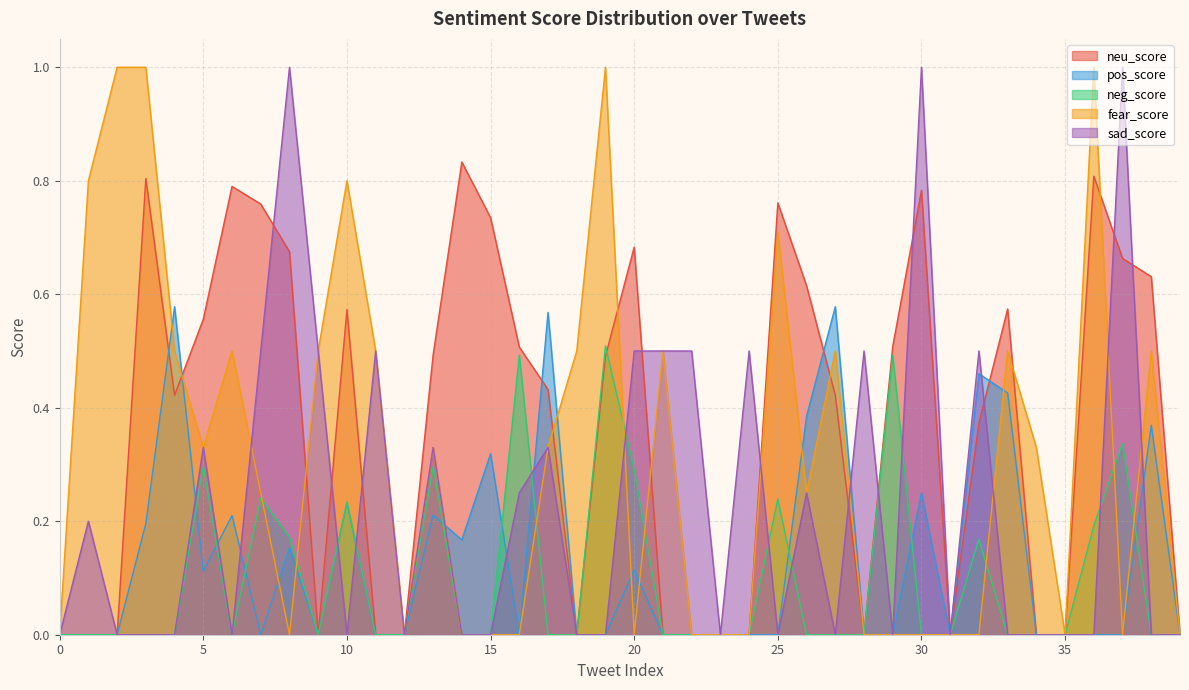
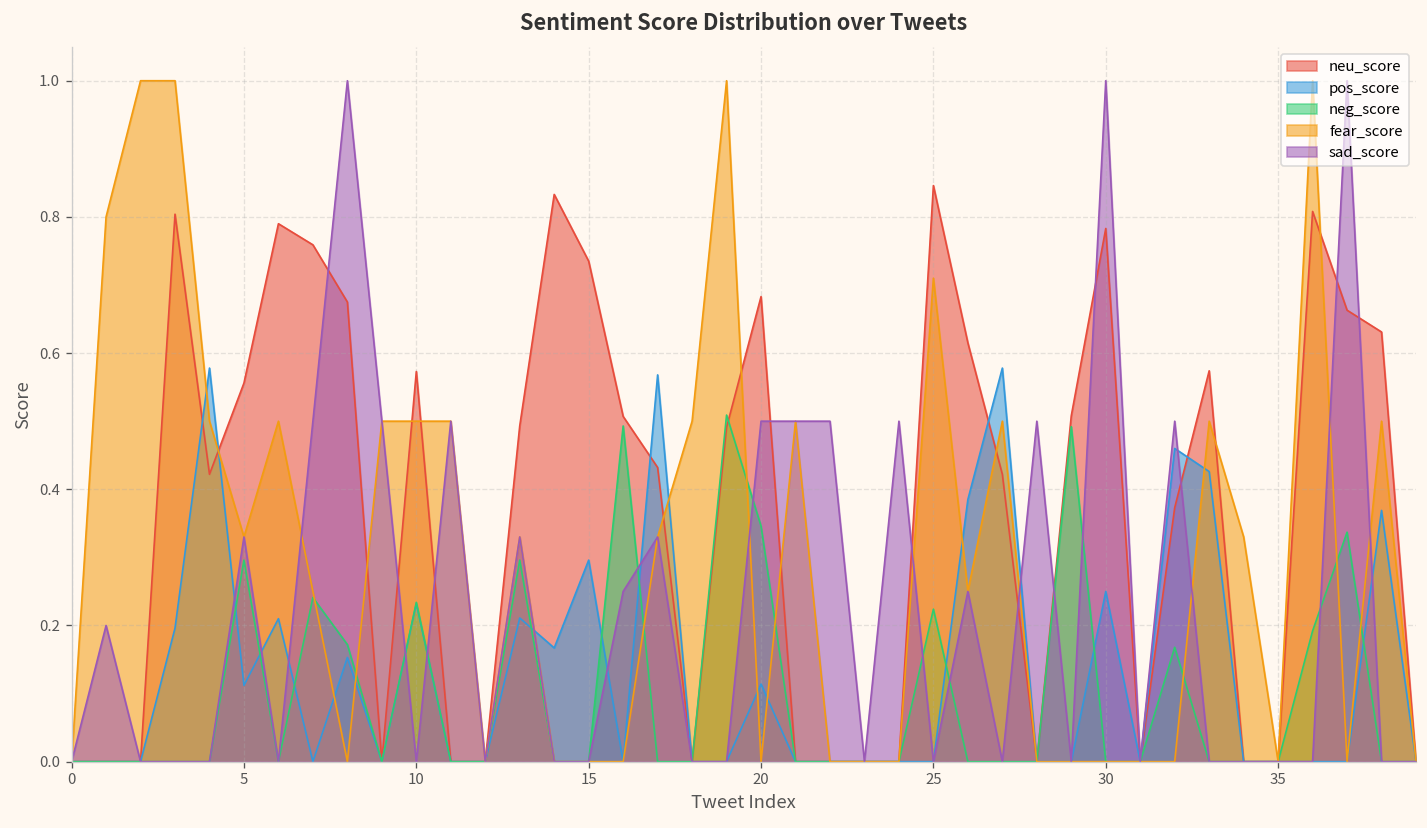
fear_score, 10: 0.8 -> 0.5
pos_score, 15: 0.32 -> 0.30
neg_score, 20: 0.29 -> 0.35
neu_score, 25: 0.76 -> 0.85
neg_score, 25: 0.24 -> 0.22
